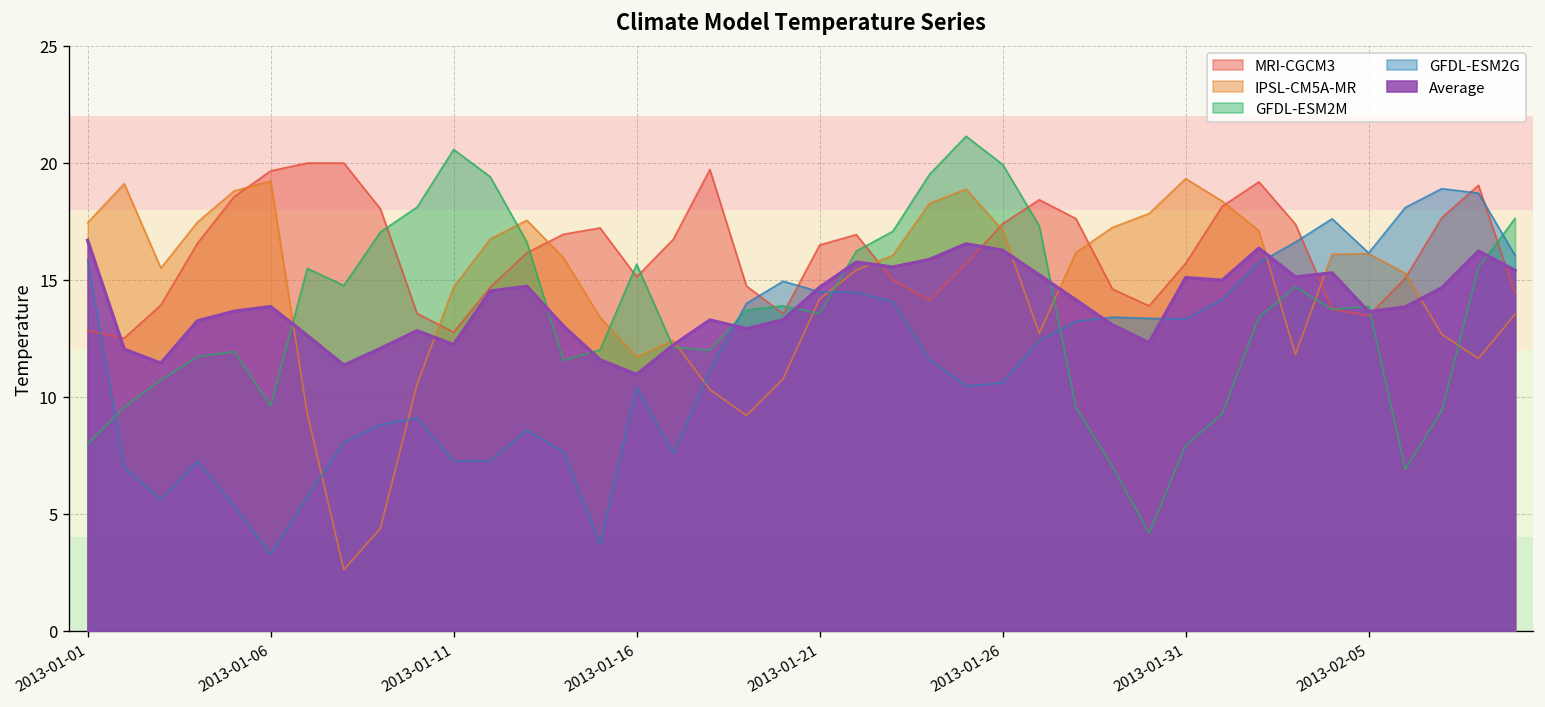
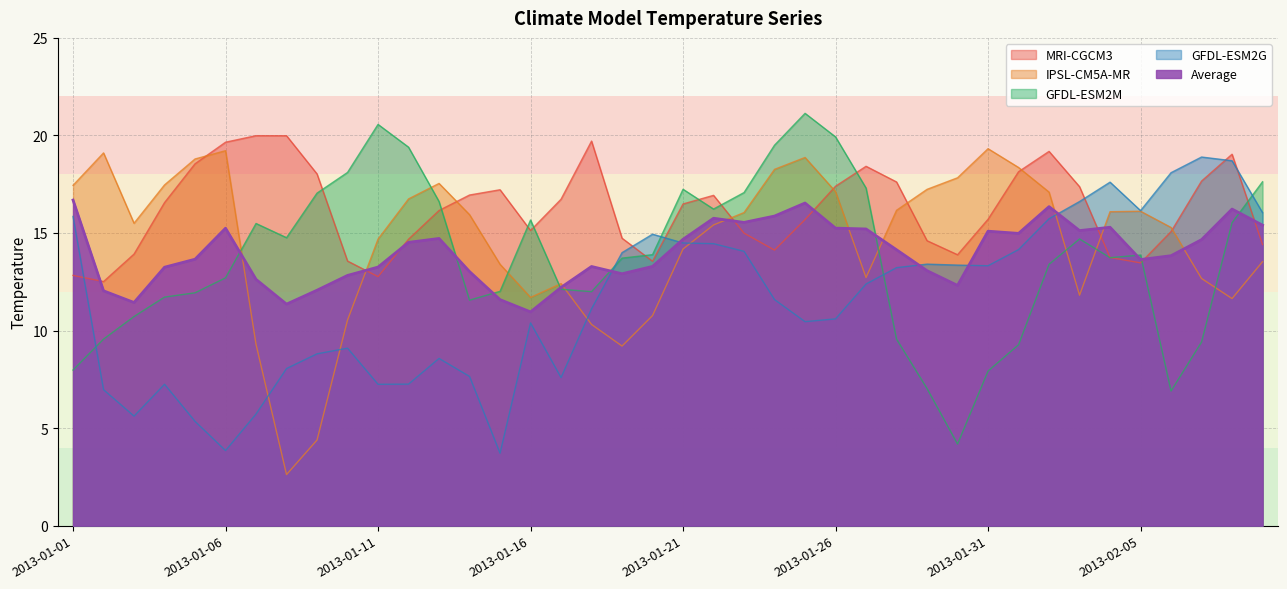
GFDL-ESM2M, 2013-01-06: 9.6 -> 12.7
GFDL-ESM2G, 2013-01-06: 3.3 -> 3.8
Average, 2013-01-06: 13.9 -> 15.2
Average, 2013-01-11: 12.2 -> 13.3
GFDL-ESM2M, 2013-01-21: 13.6 -> 17.2
Average, 2013-01-26: 16.3 -> 15.2
